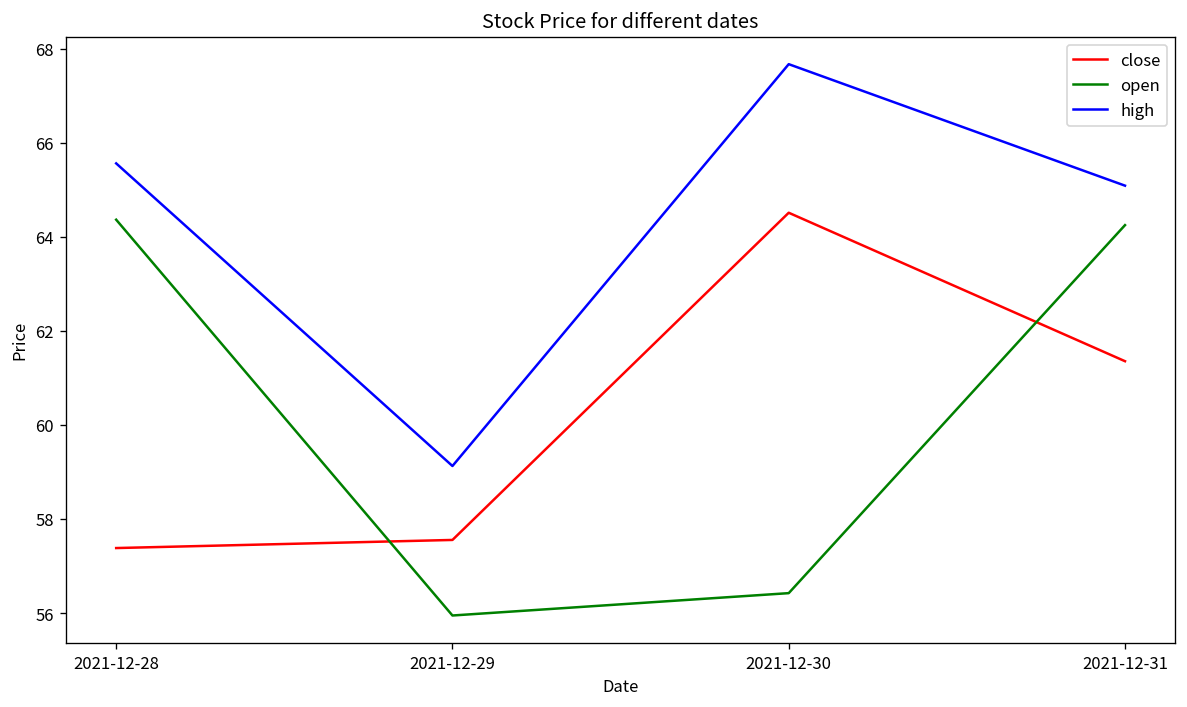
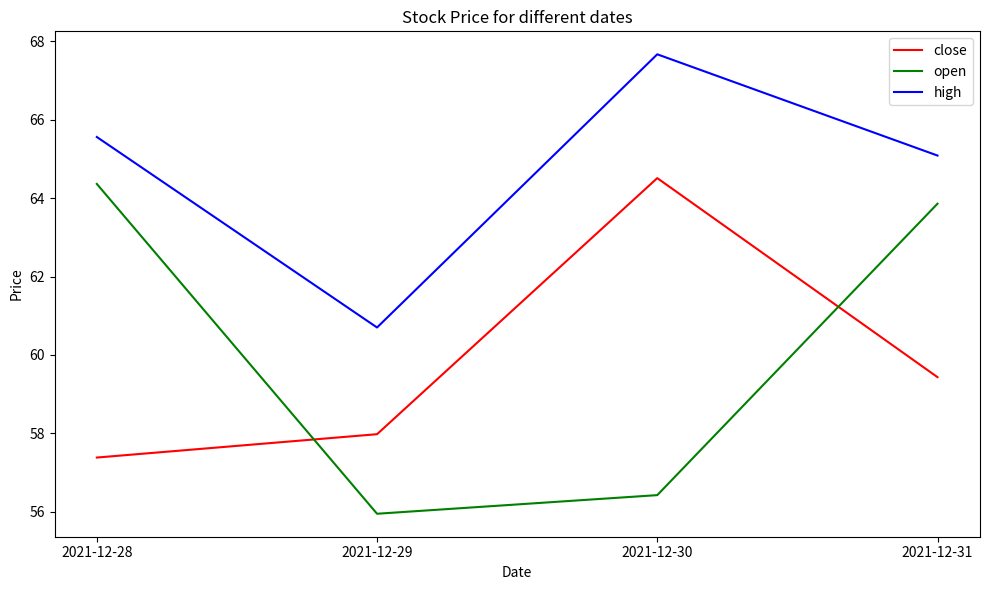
close, 2021-12-29: 57.6 -> 58.0
high, 2021-12-29: 59.1 -> 60.7
close, 2021-12-31: 61.4 -> 59.4
open, 2021-12-31: 64.2 -> 63.9
